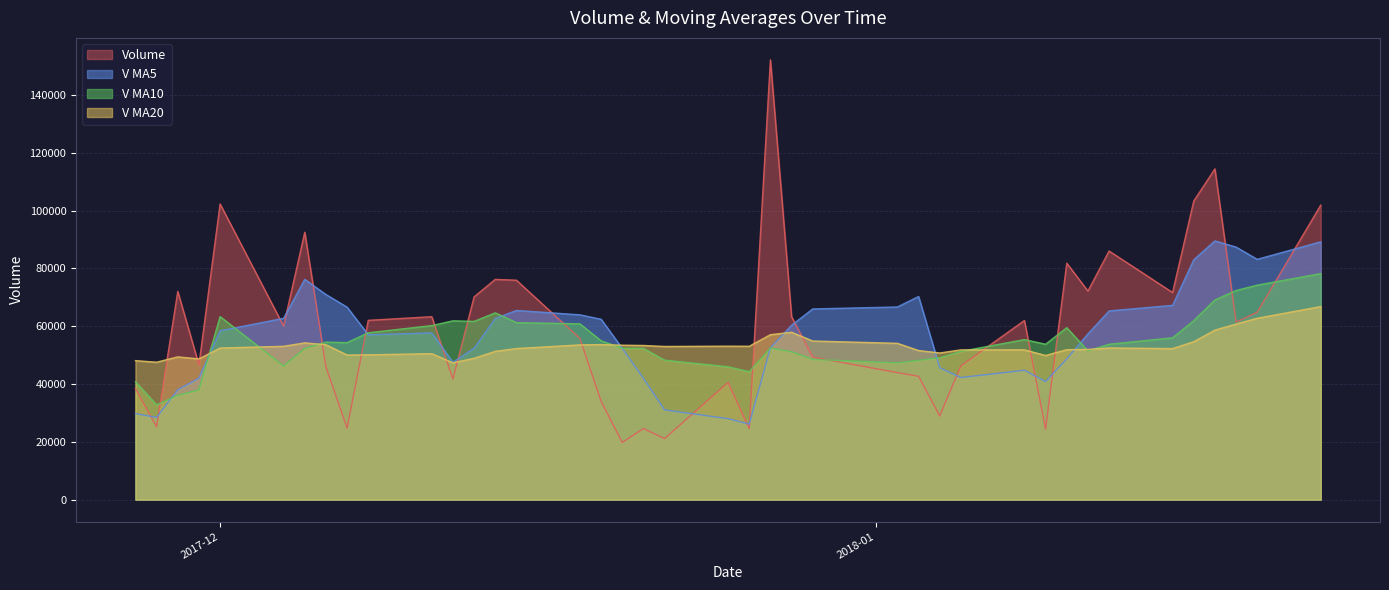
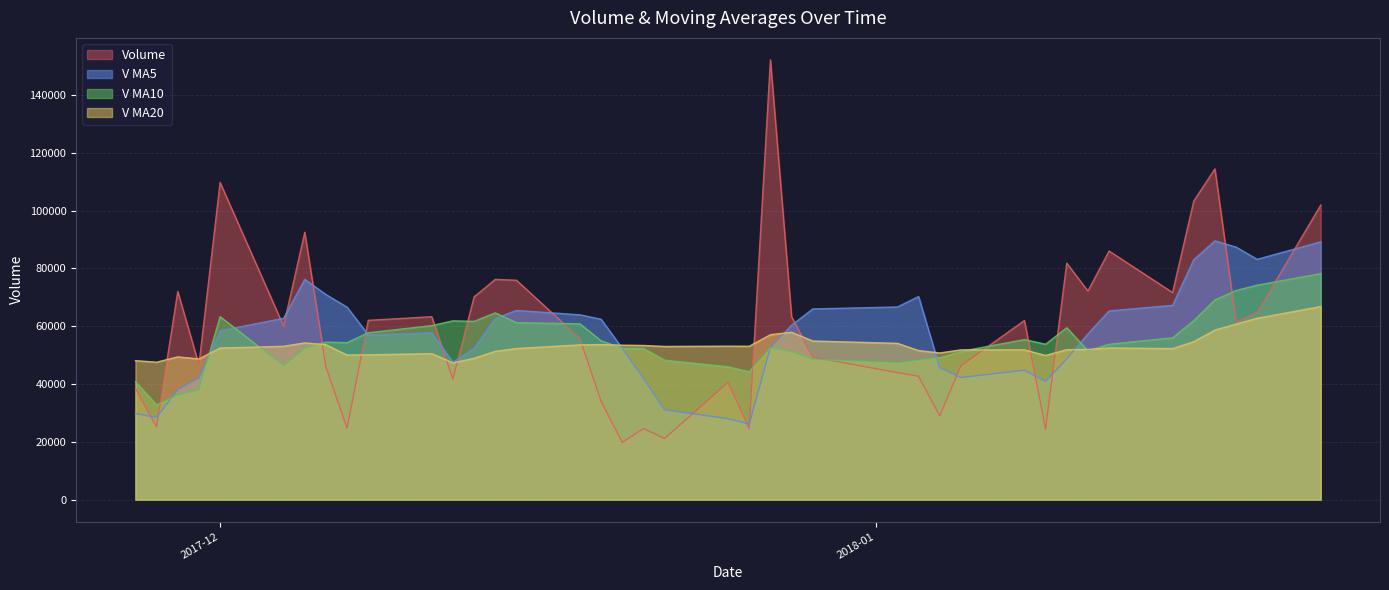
Volume, 2017-12: 102000 -> 110000
